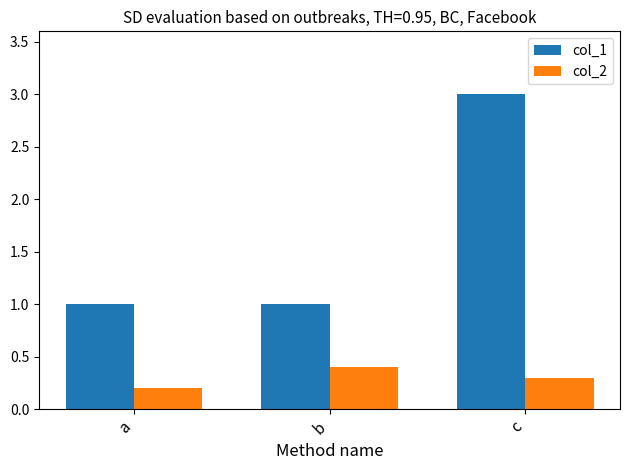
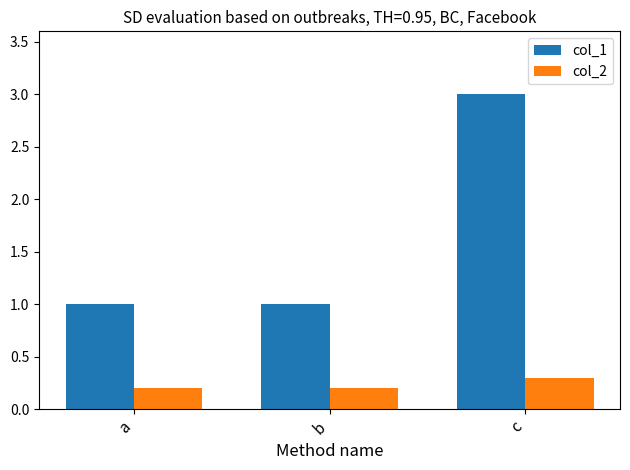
col_2, b: 0.4 -> 0.2
